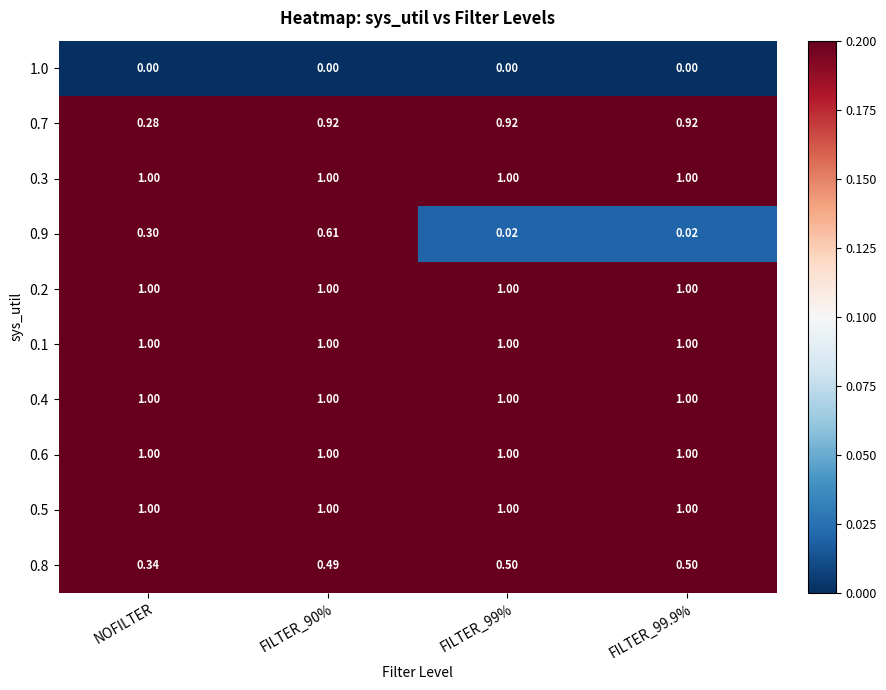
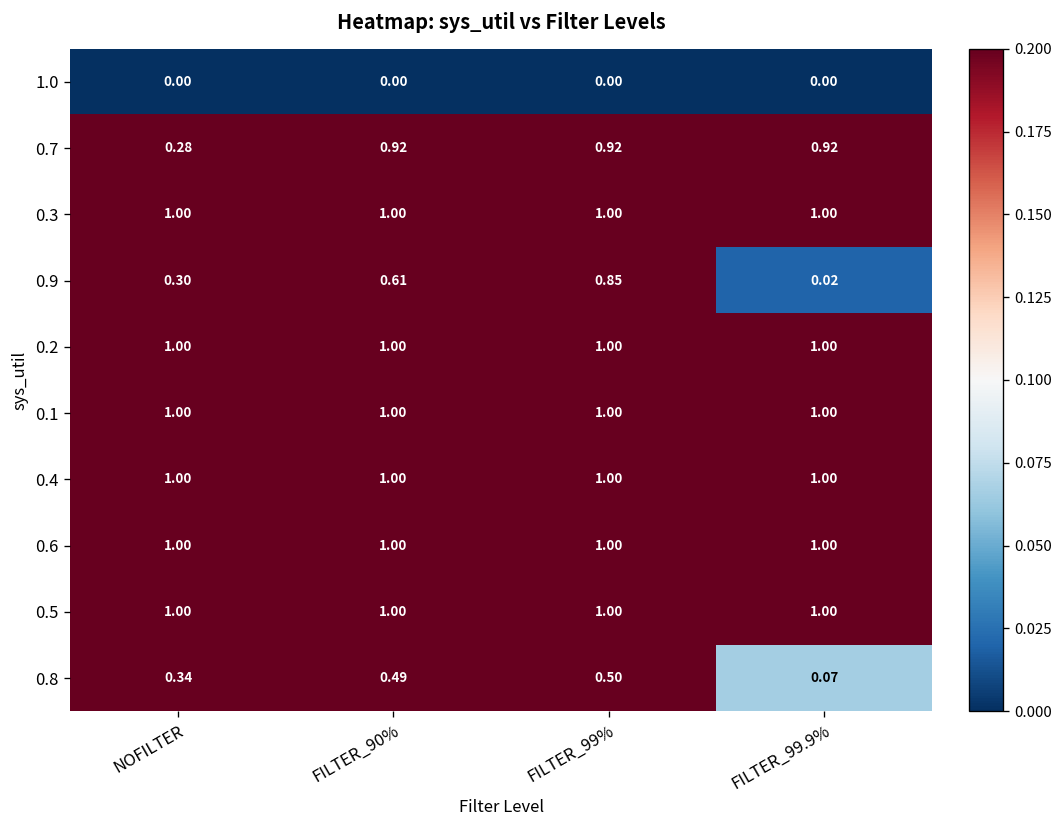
0.9, FILTER_99%: 0.02 -> 0.85
0.8, FILTER_99.9%: 0.50 -> 0.07
